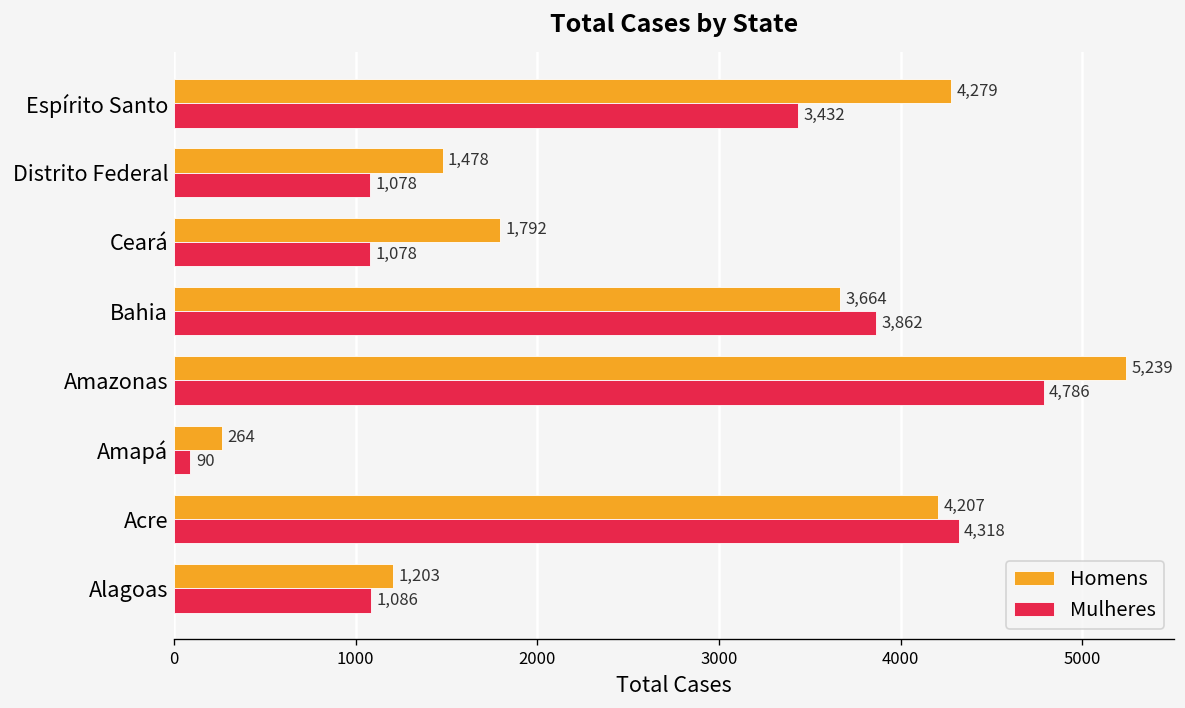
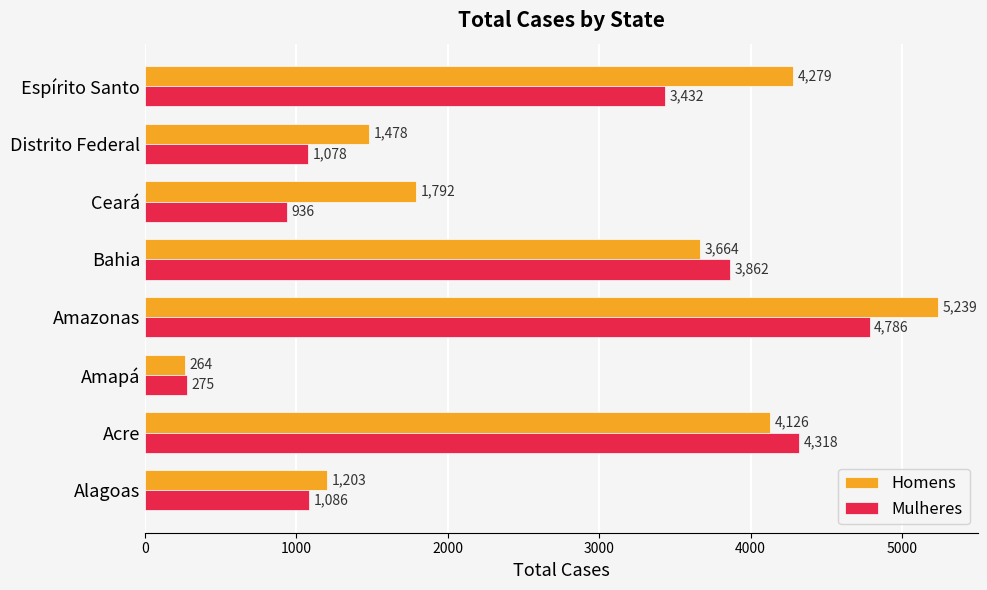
Mulheres, Ceará: 1,078 -> 936
Mulheres, Amapá: 90 -> 275
Homens, Acre: 4,207 -> 4,126
